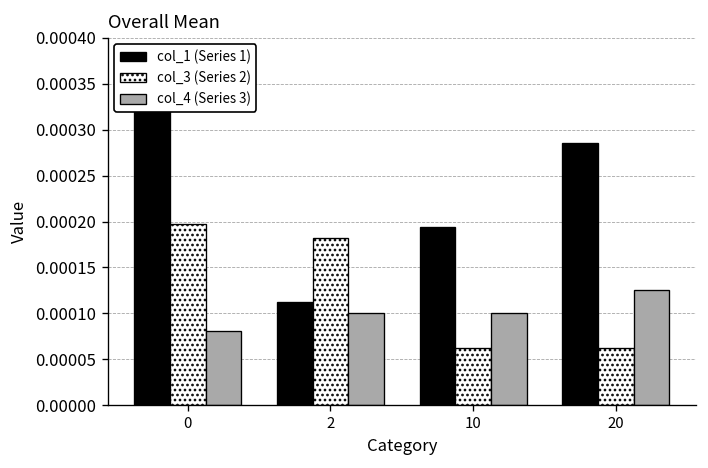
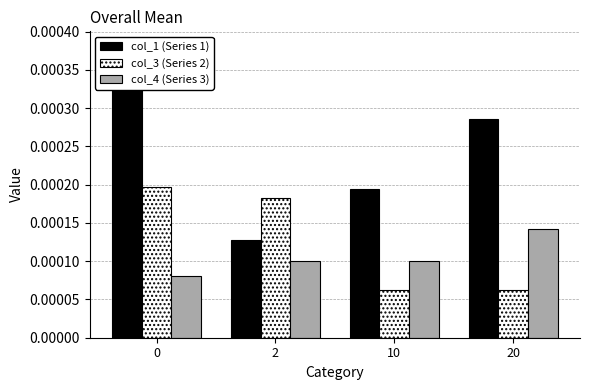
col_1 (Series 1), 2: 0.00011 -> 0.00013
col_4 (Series 3), 20: 0.00012 -> 0.00014
